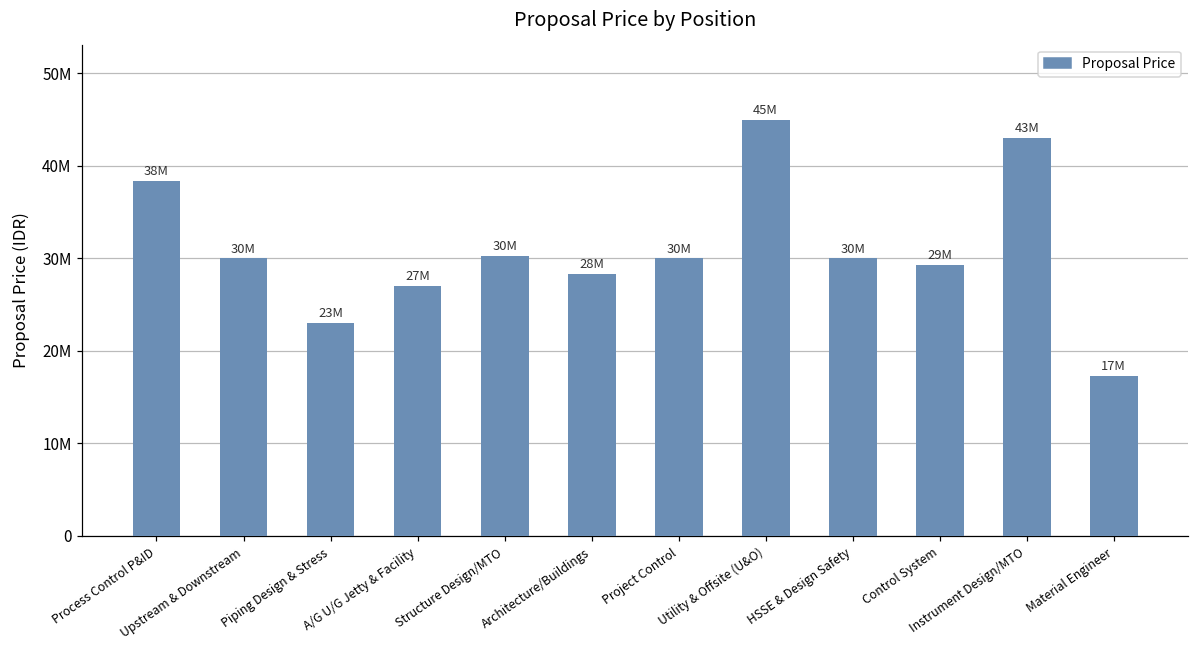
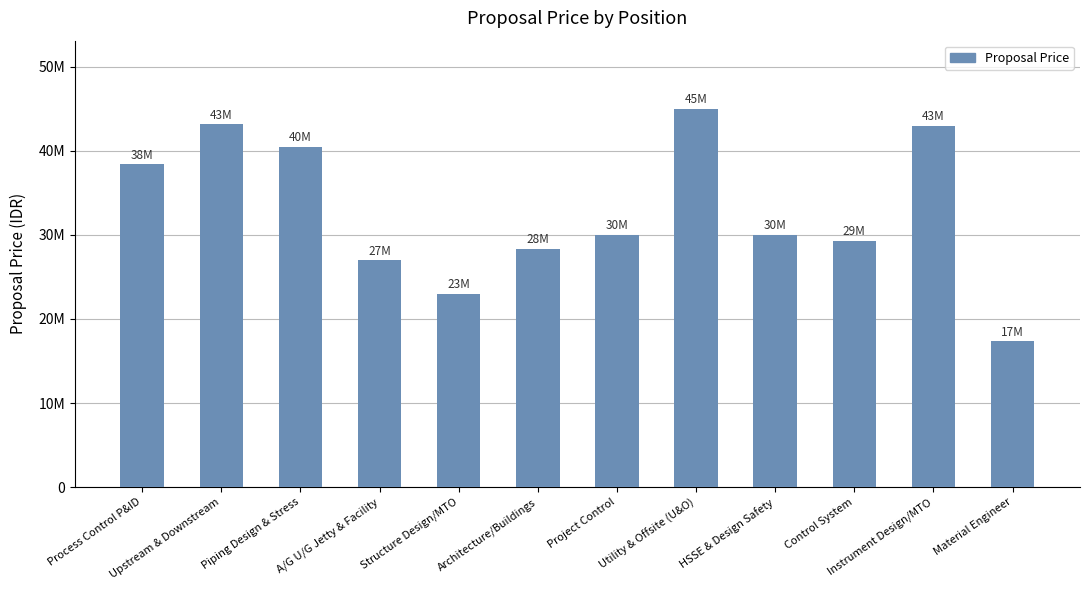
Upstream & Downstream: 30M -> 43M
Piping Design & Stress: 23M -> 40M
Structure Design/MTO: 30M -> 23M
